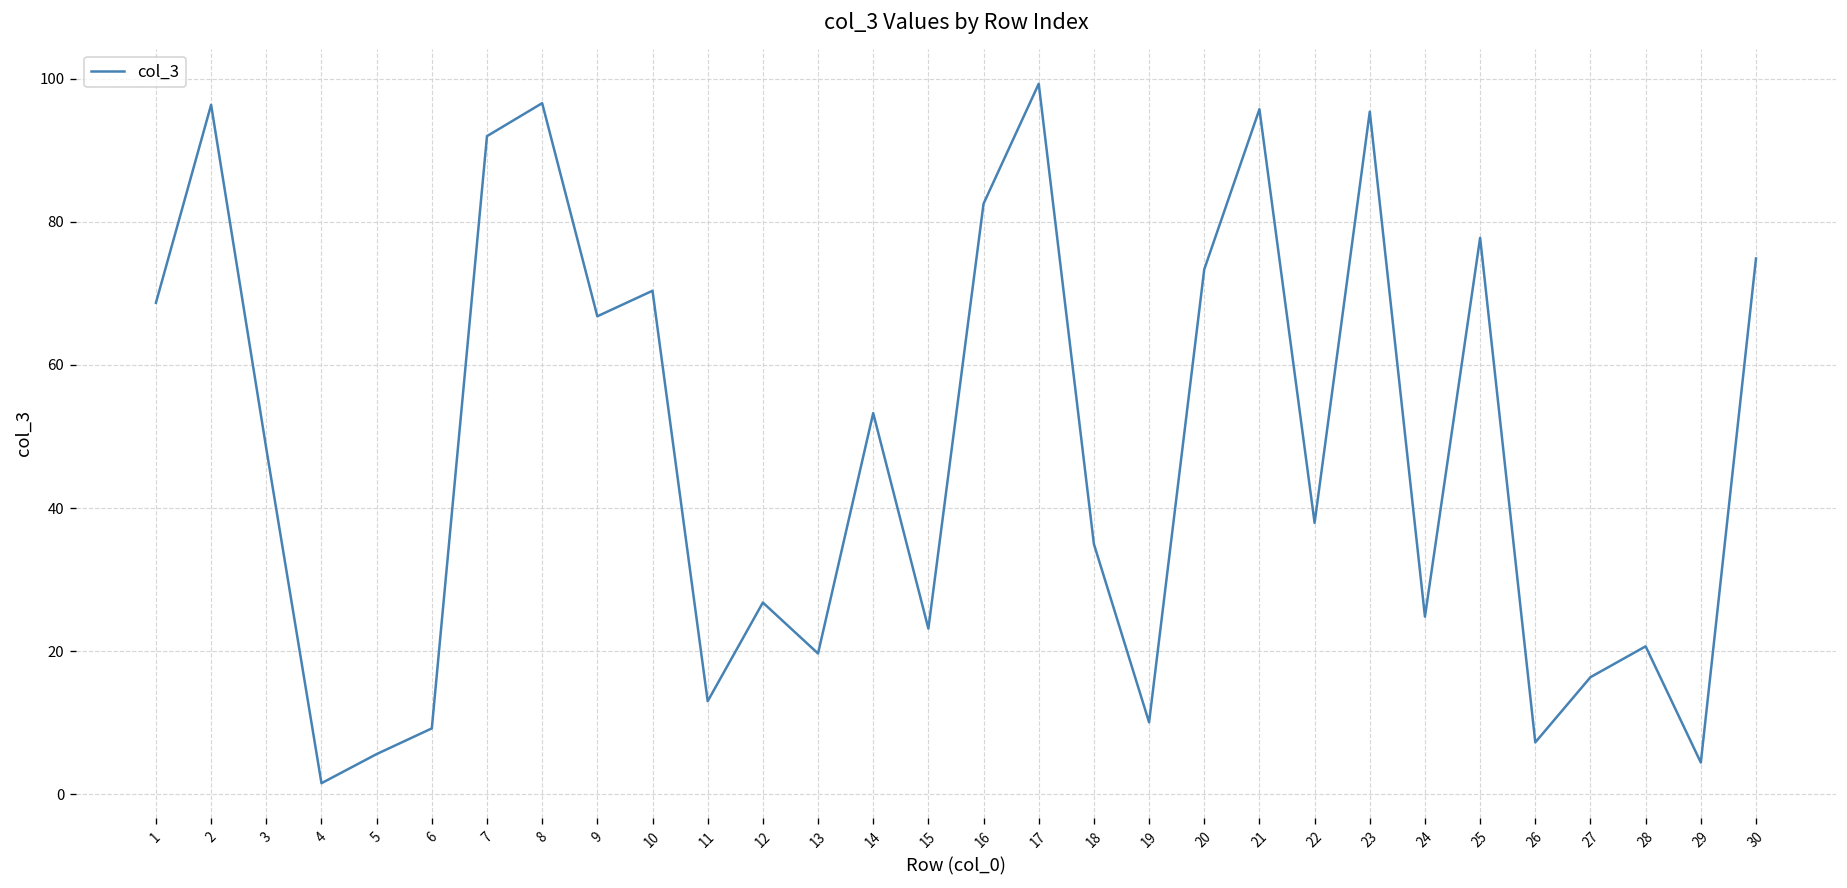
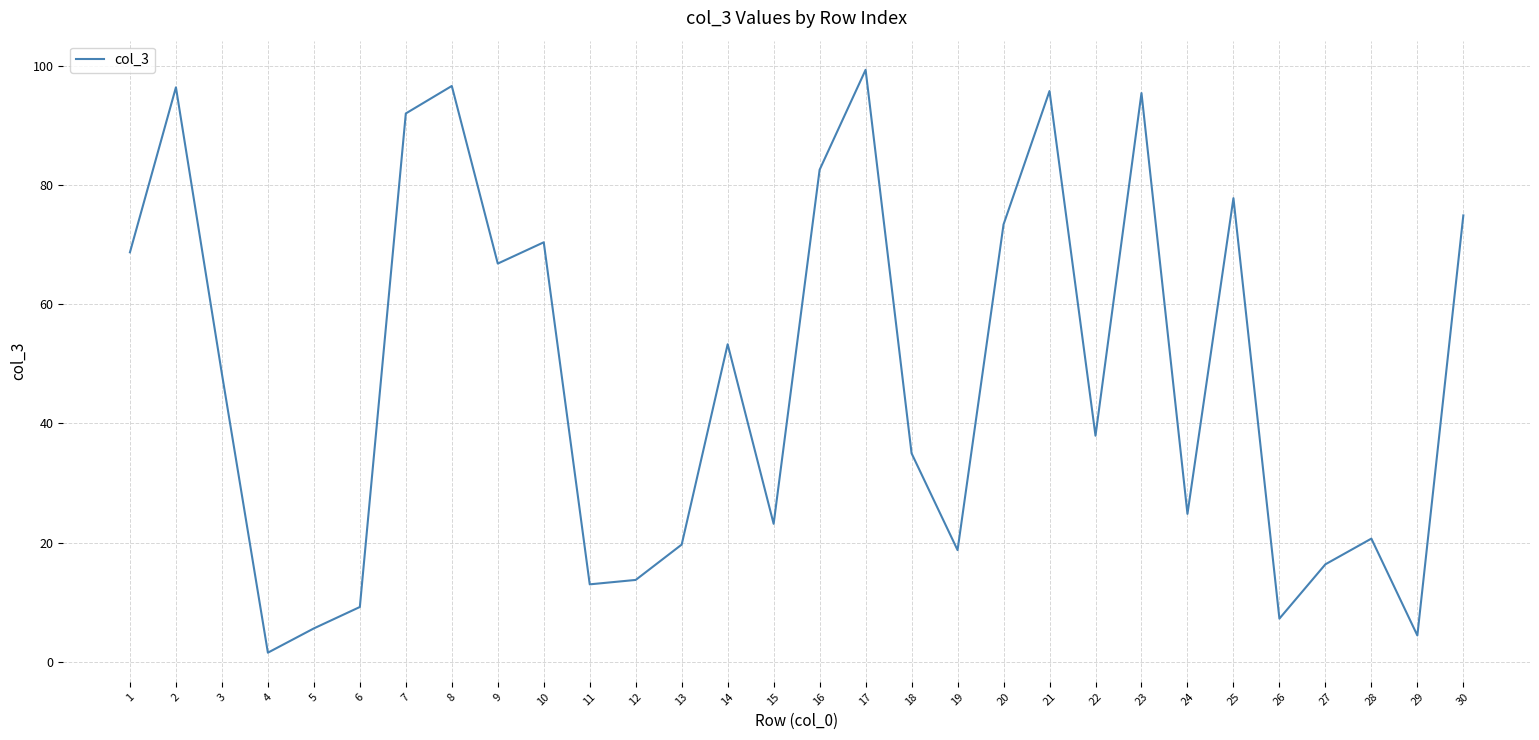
12: 27 -> 14
19: 10 -> 19
